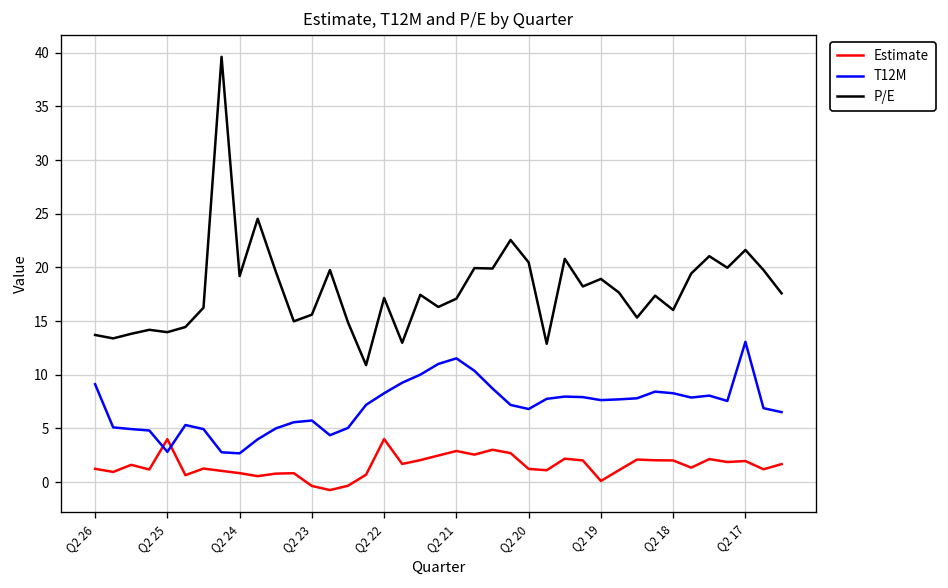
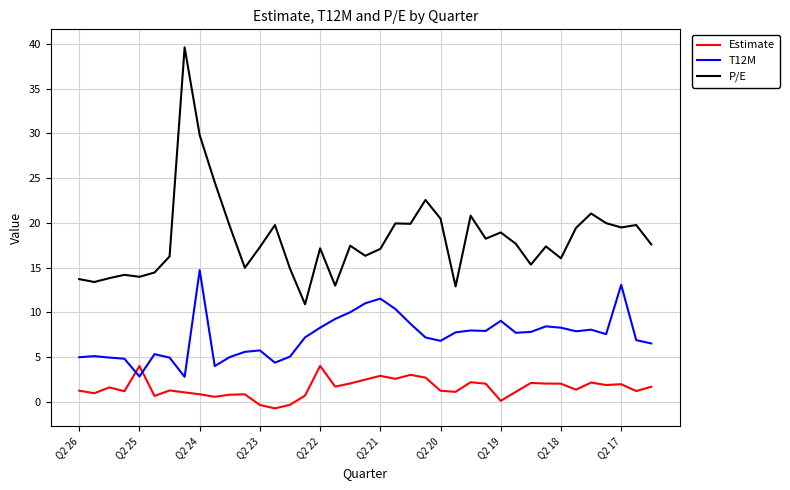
T12M, Q2 26: 9 -> 5
T12M, Q2 24: 3 -> 15
P/E, Q2 24: 19 -> 30
P/E, Q2 23: 16 -> 17
T12M, Q2 19: 8 -> 9
P/E, Q2 17: 22 -> 19
